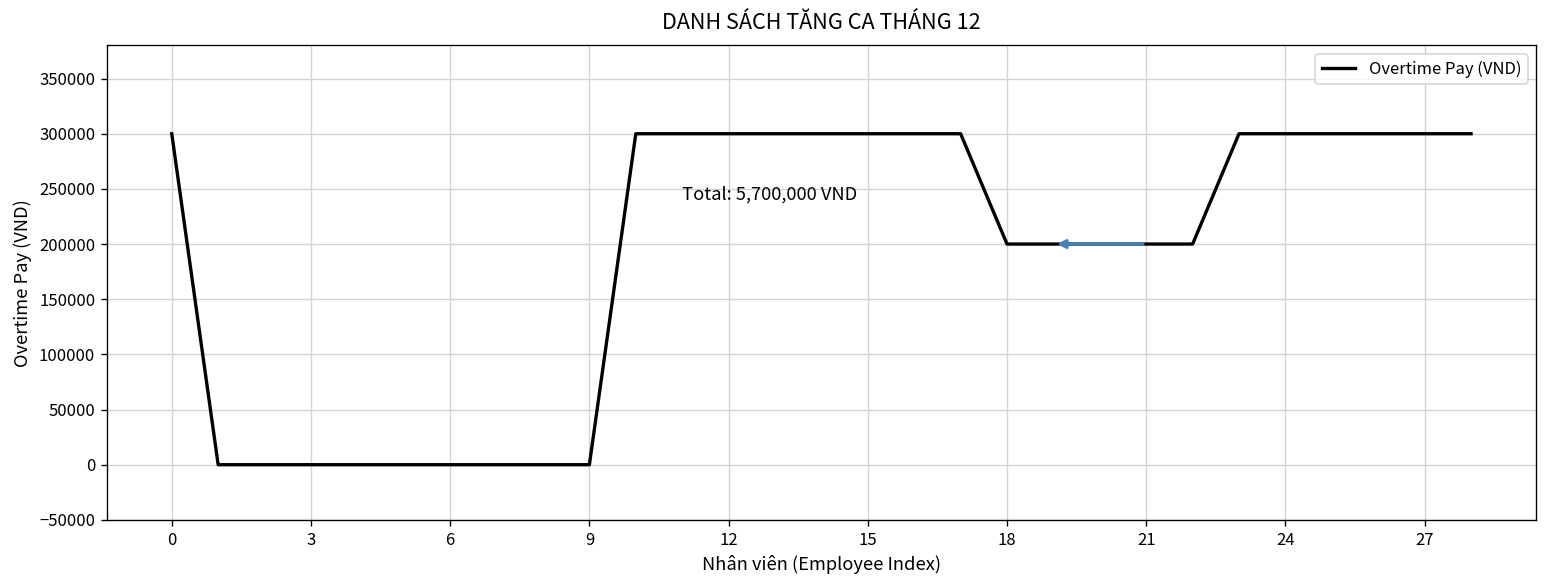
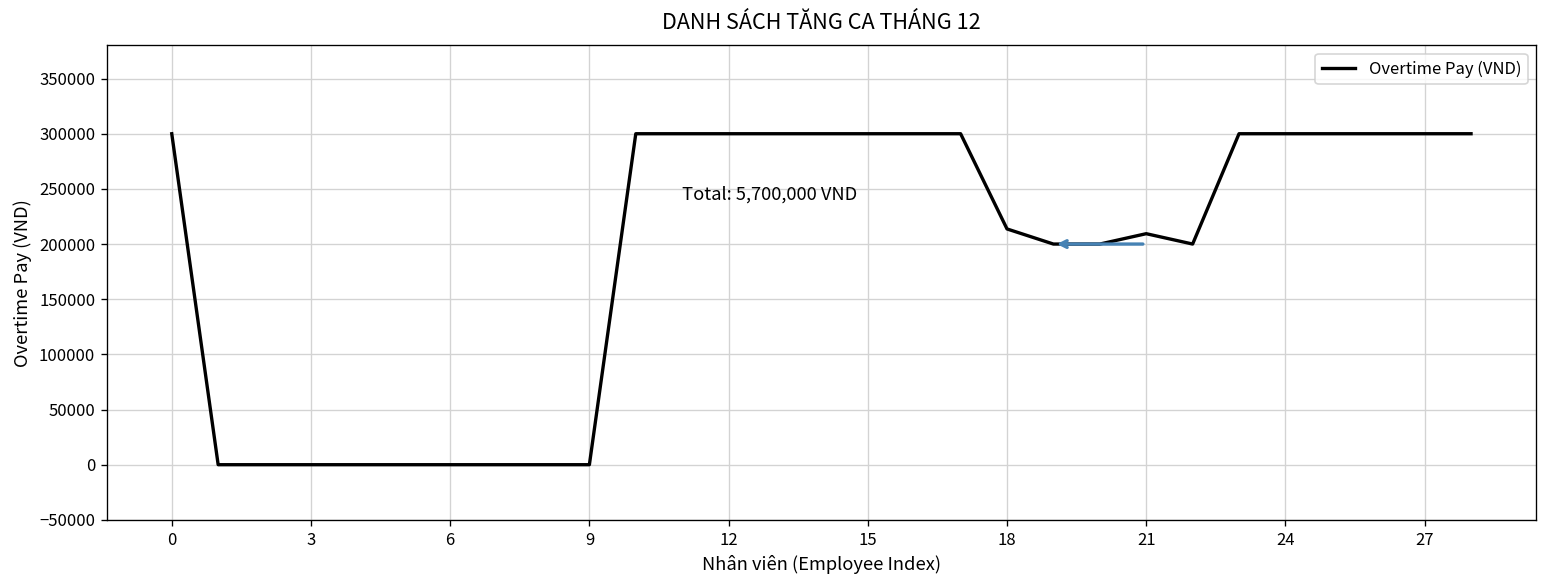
18: 200000 -> 210000
21: 200000 -> 210000
